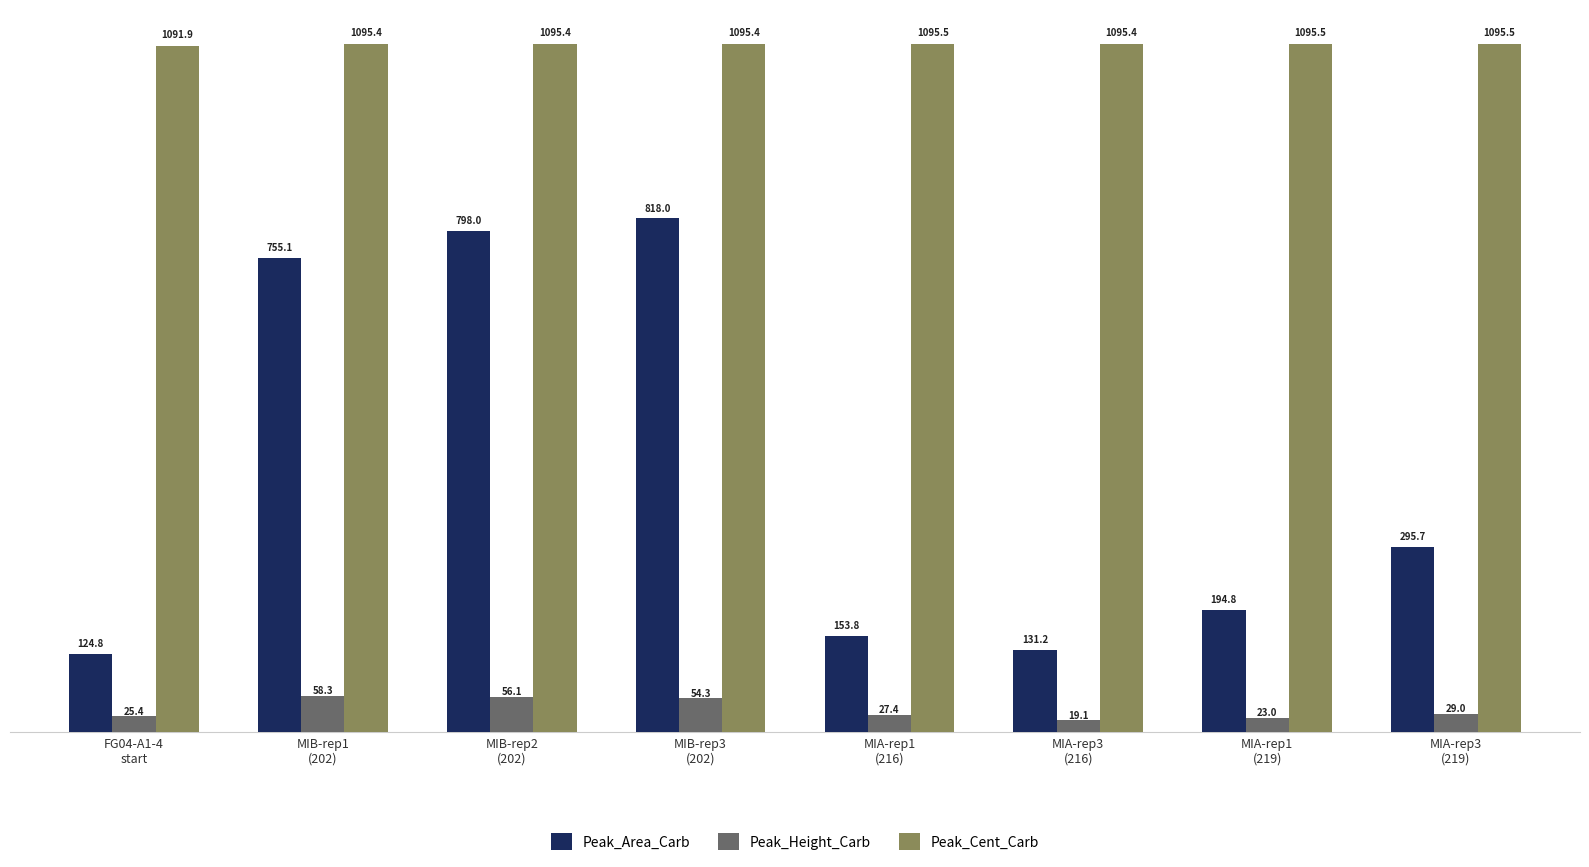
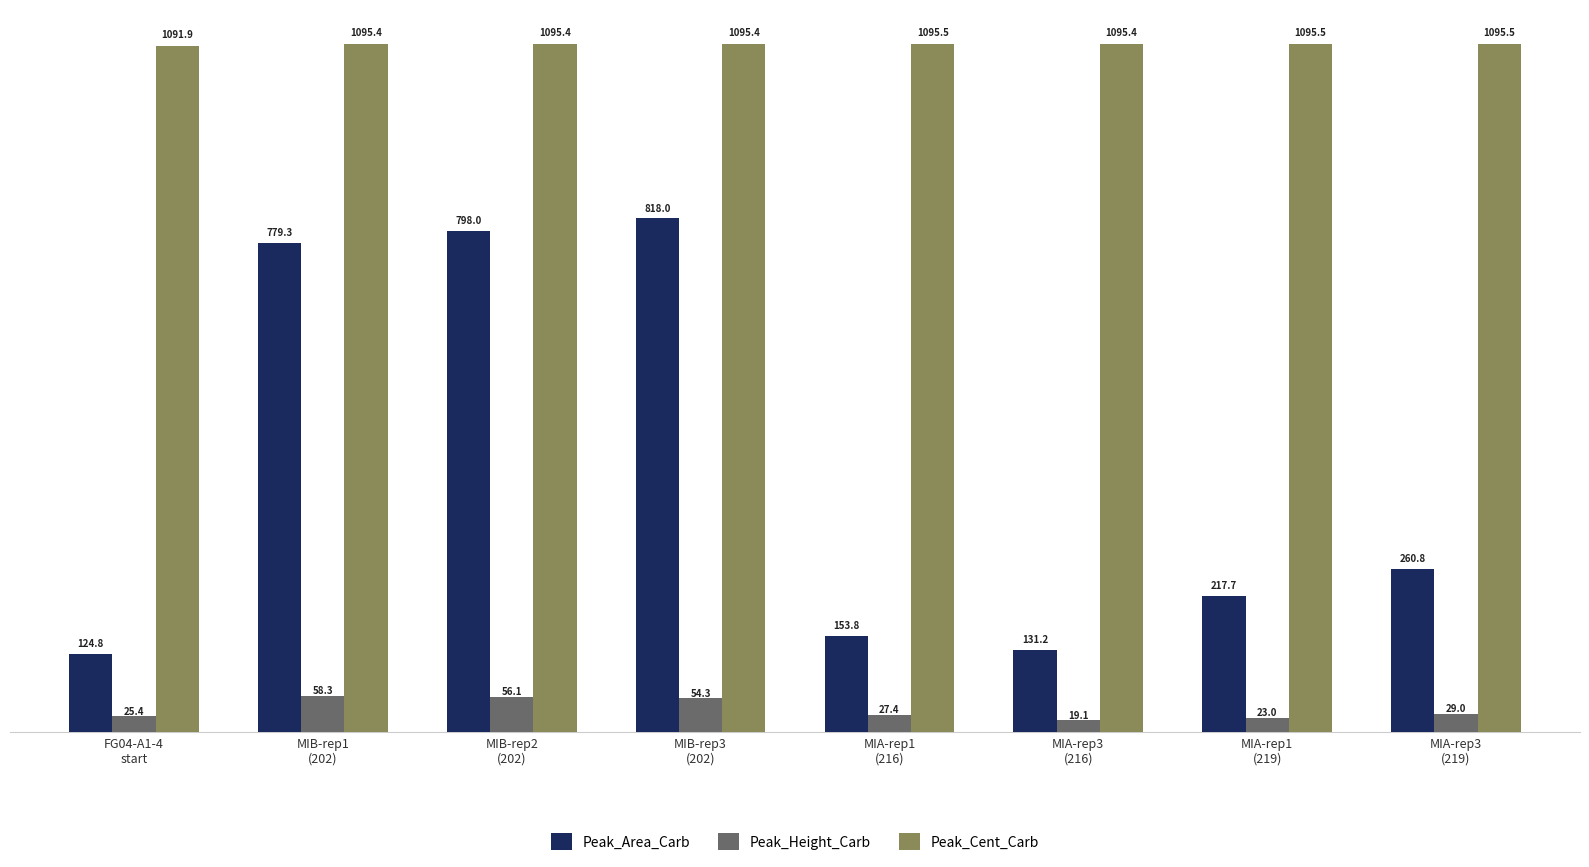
Peak_Area_Carb, MIB-rep1 (202): 755.1 -> 779.3
Peak_Area_Carb, MIA-rep1 (219): 194.8 -> 217.7
Peak_Area_Carb, MIA-rep3 (219): 295.7 -> 260.8
